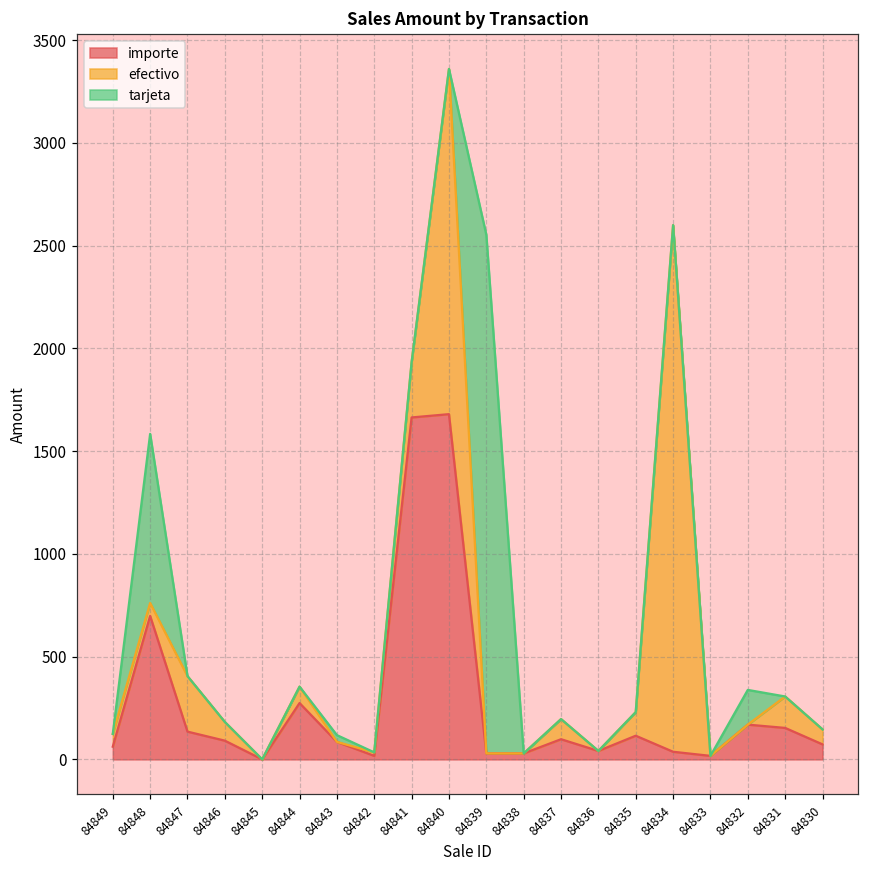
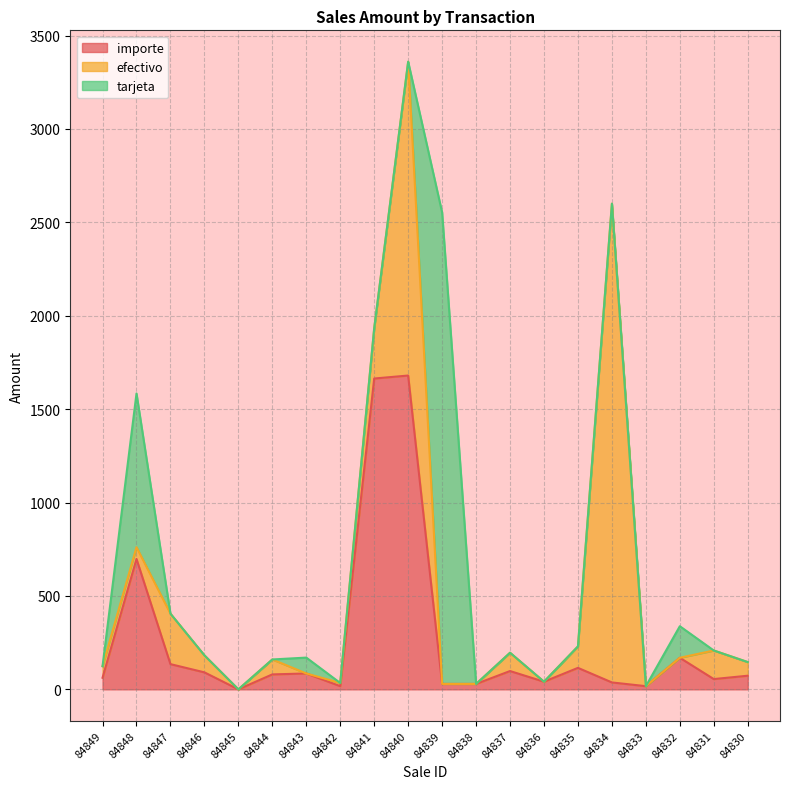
importe, 84844: 270 -> 80
tarjeta, 84843: 30 -> 90
importe, 84831: 150 -> 60
